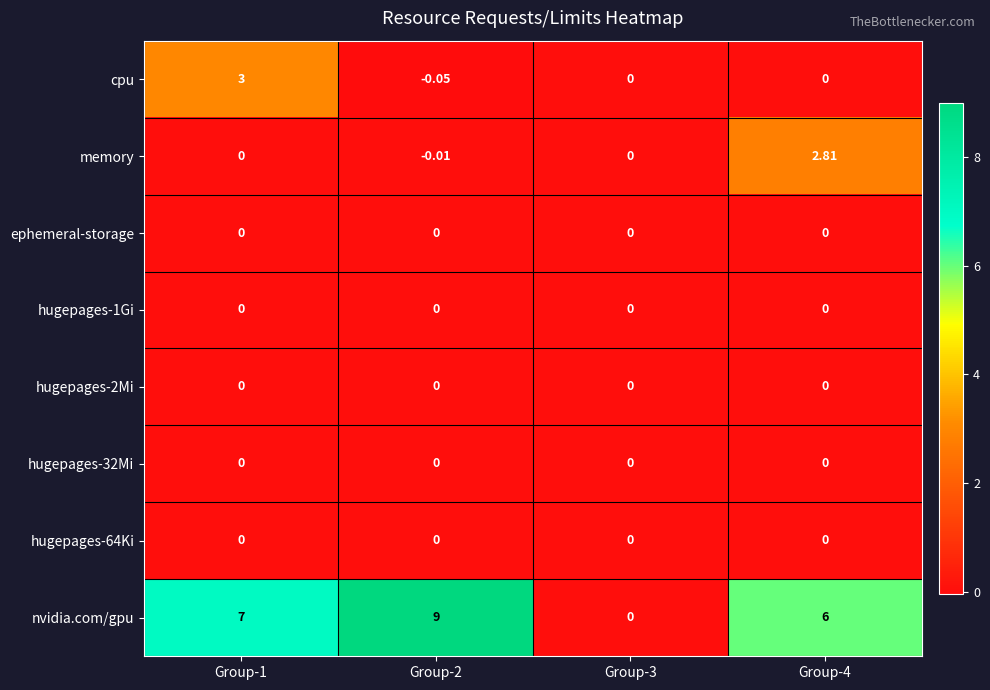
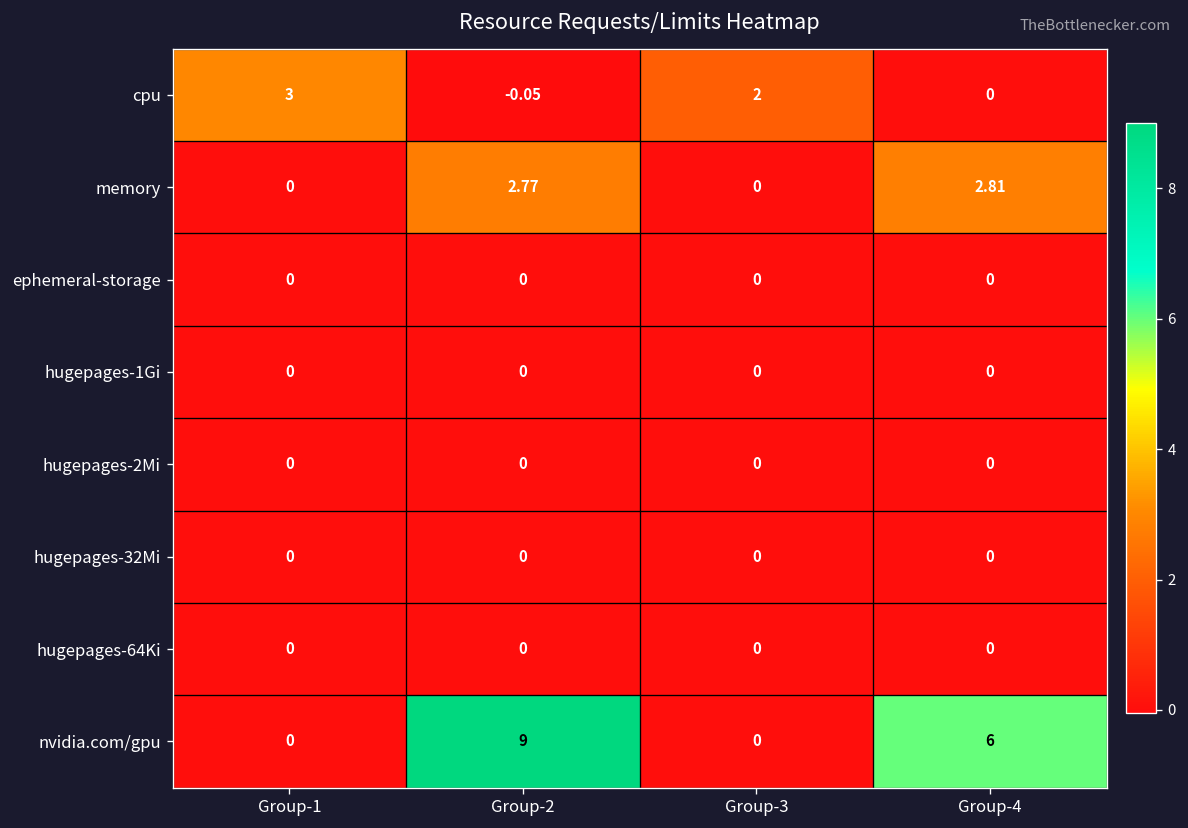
cpu, Group-3: 0 -> 2
memory, Group-2: -0.01 -> 2.77
nvidia.com/gpu, Group-1: 7 -> 0
